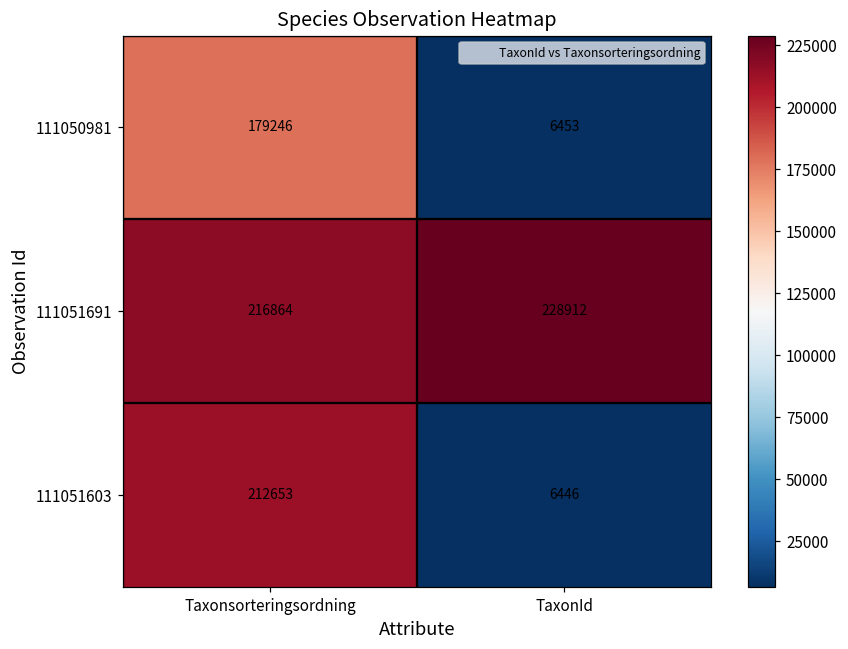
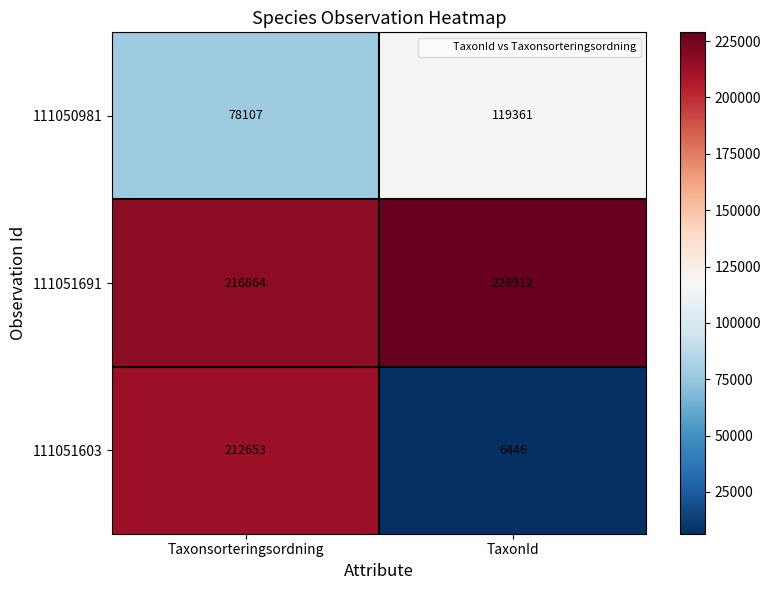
111050981, Taxonsorteringsordning: 179246 -> 78107
111050981, TaxonId: 6453 -> 119361
